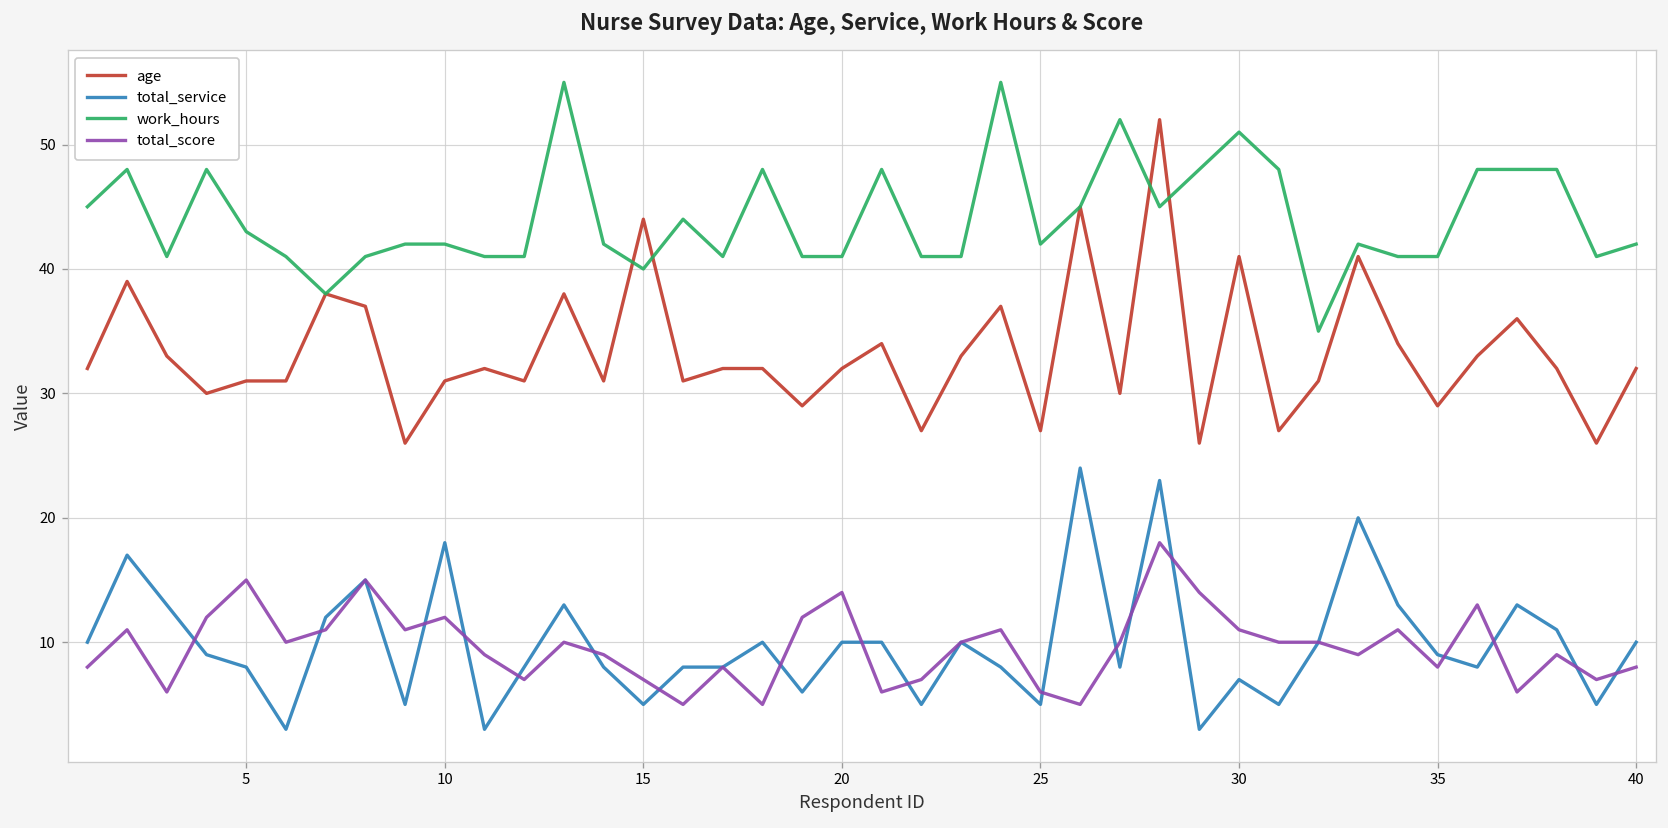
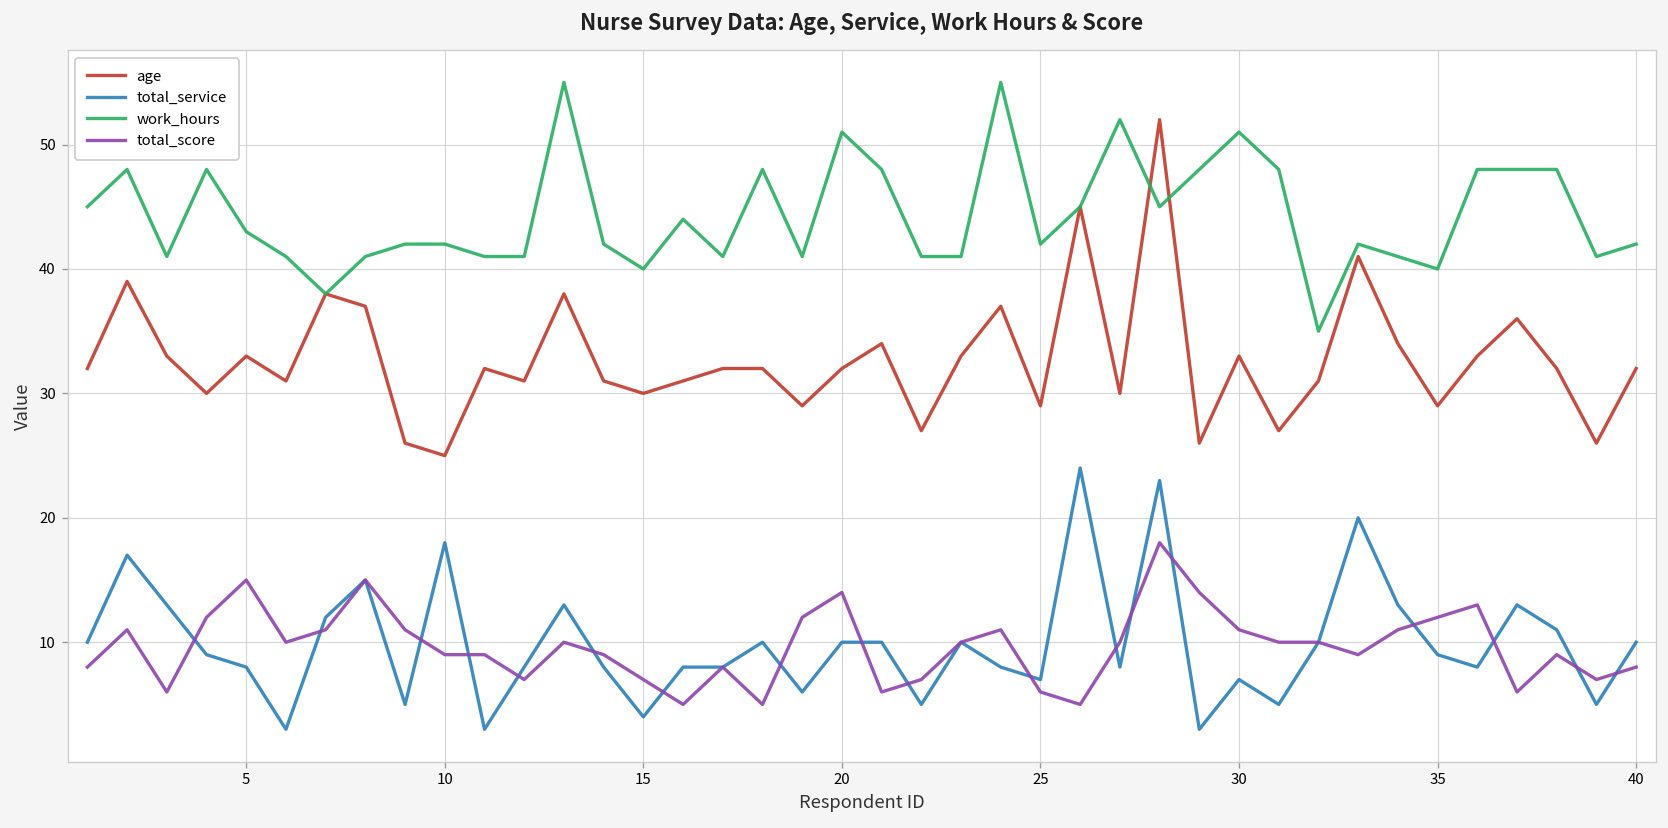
age, 5: 31 -> 33
age, 10: 31 -> 25
total_score, 10: 12 -> 9
age, 15: 44 -> 30
total_service, 15: 5 -> 4
work_hours, 20: 41 -> 51
age, 25: 27 -> 29
total_service, 25: 5 -> 7
age, 30: 41 -> 33
work_hours, 35: 41 -> 40
total_score, 35: 8 -> 12
